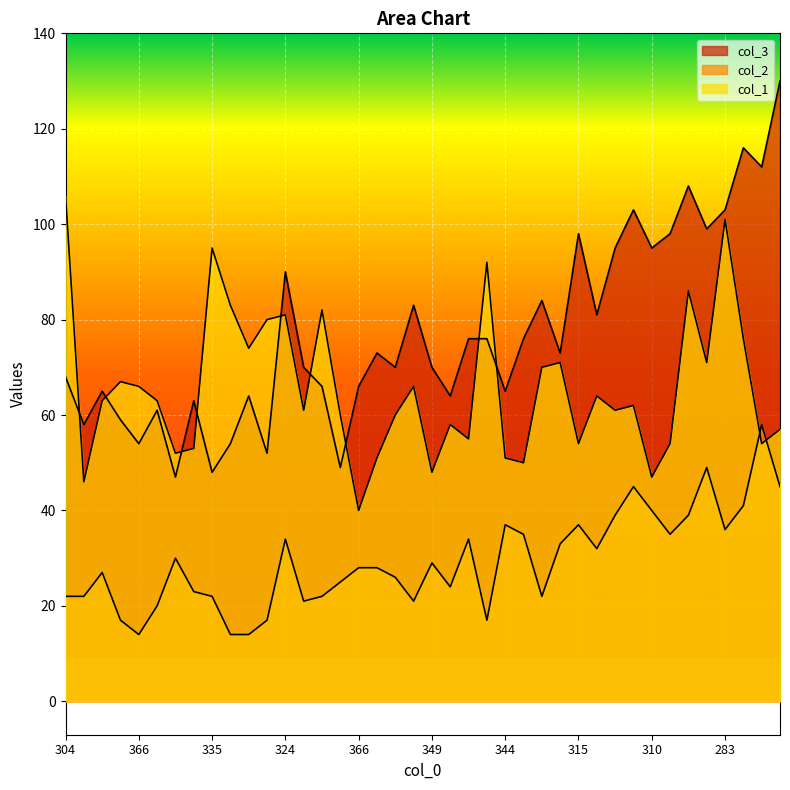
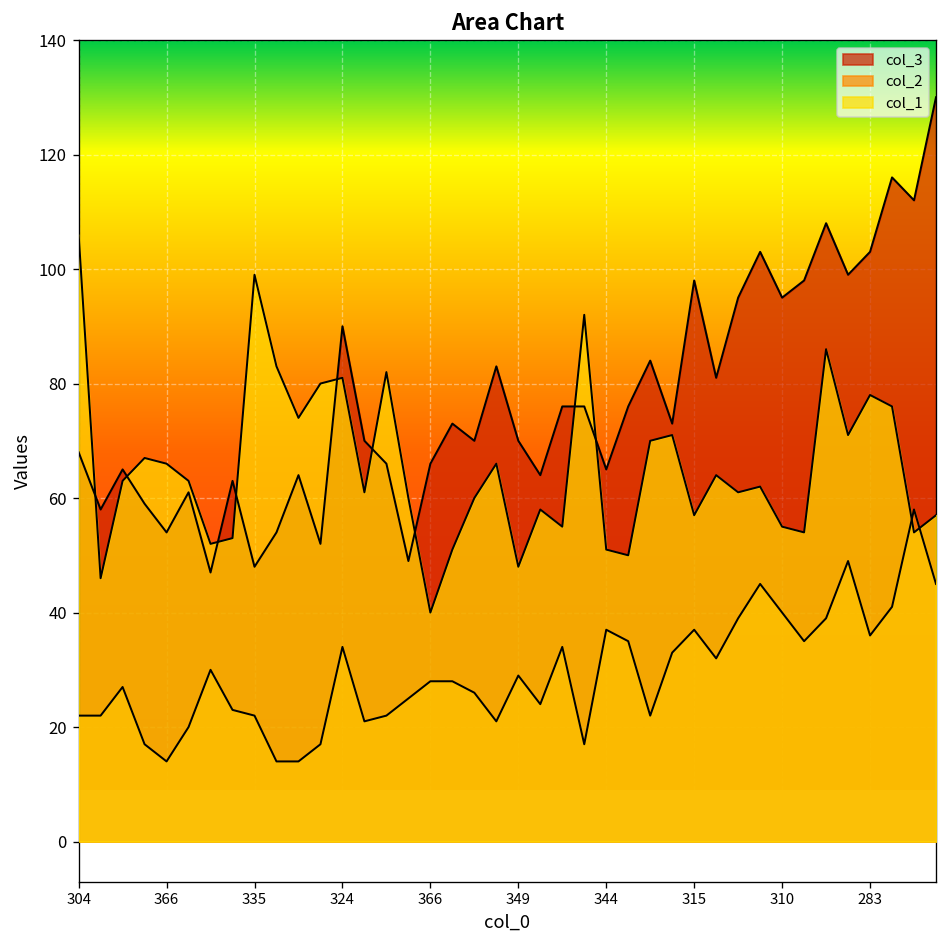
col_1, 335: 95 -> 99
col_1, 315: 54 -> 57
col_1, 310: 47 -> 55
col_1, 283: 101 -> 78
